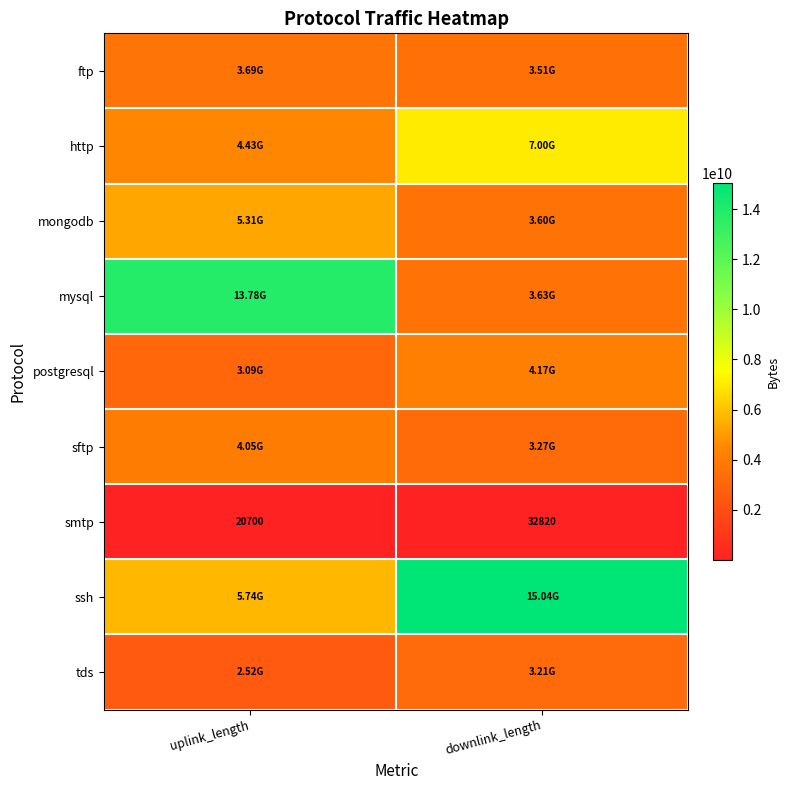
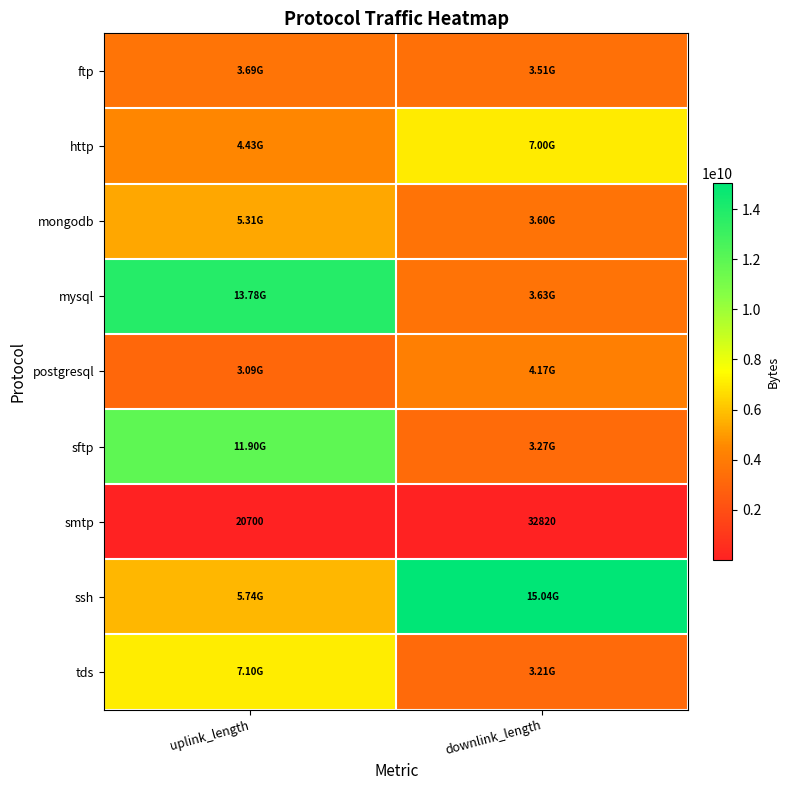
sftp, uplink_length: 4.05G -> 11.90G
tds, uplink_length: 2.52G -> 7.10G
